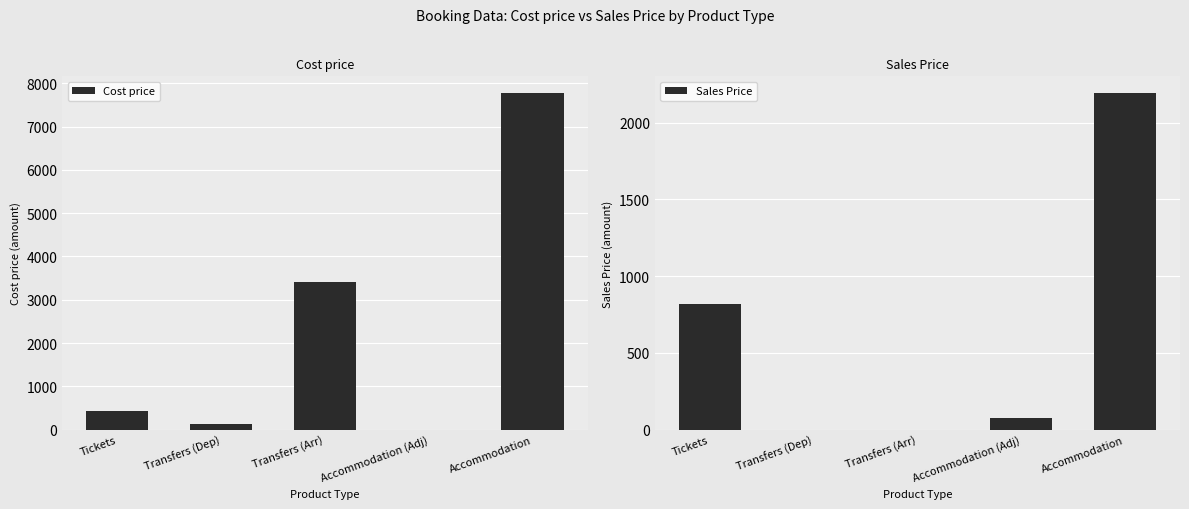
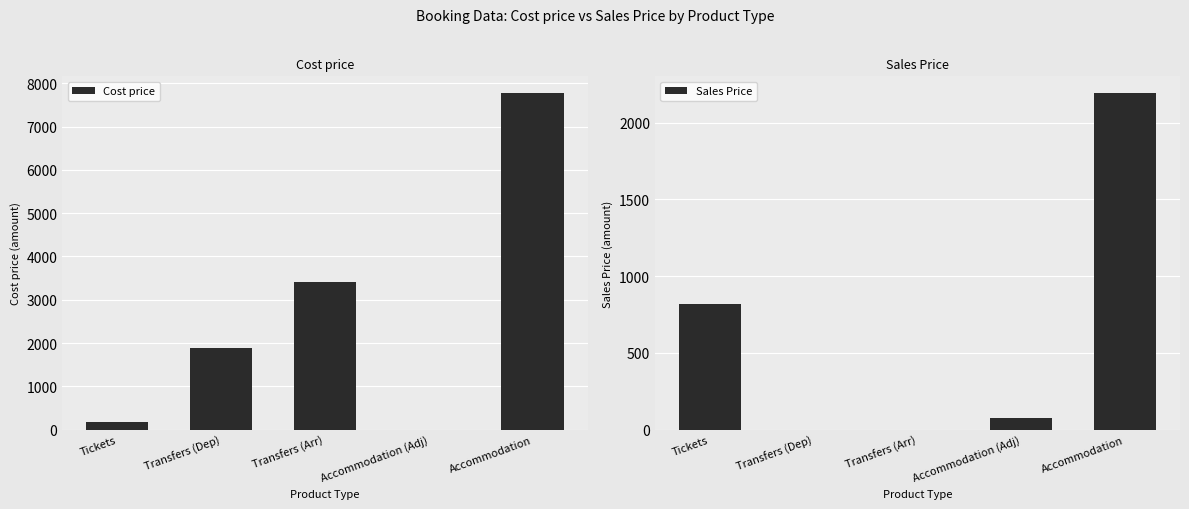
Cost price, Tickets: 400 -> 200
Cost price, Transfers (Dep): 100 -> 1900
